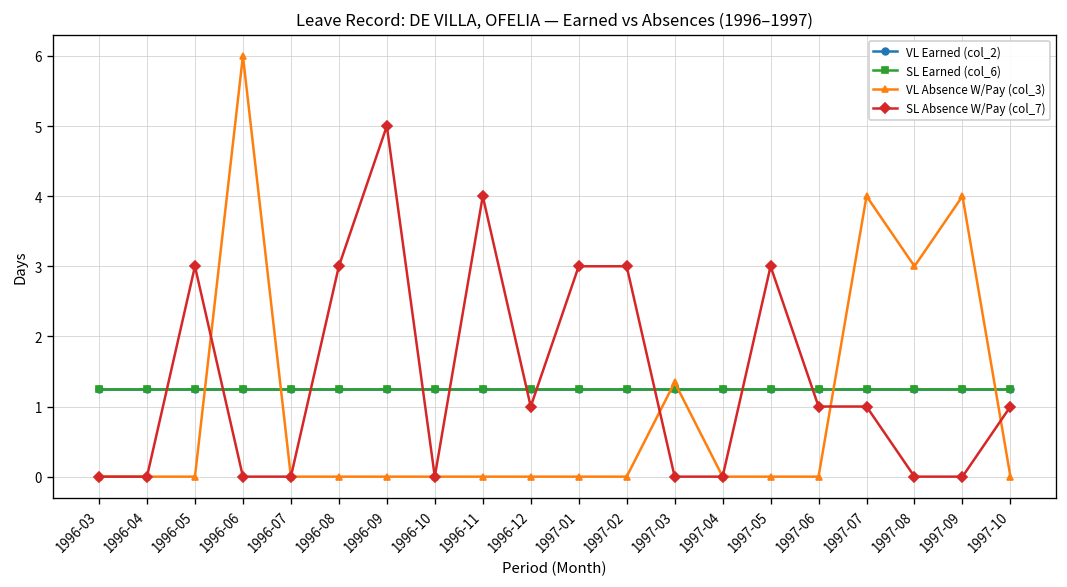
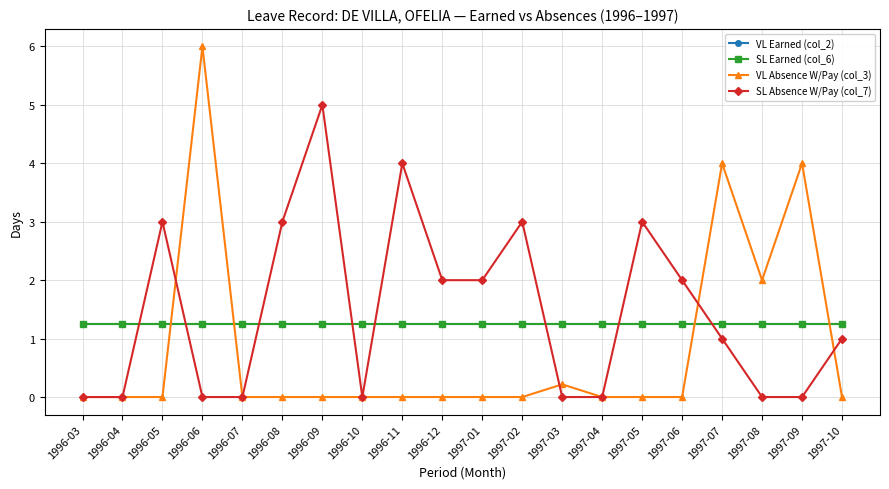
SL Absence W/Pay (col_7), 1996-12: 1 -> 2
SL Absence W/Pay (col_7), 1997-01: 3 -> 2
VL Absence W/Pay (col_3), 1997-03: 1.3 -> 0.2
SL Absence W/Pay (col_7), 1997-06: 1 -> 2
VL Absence W/Pay (col_3), 1997-08: 3 -> 2
